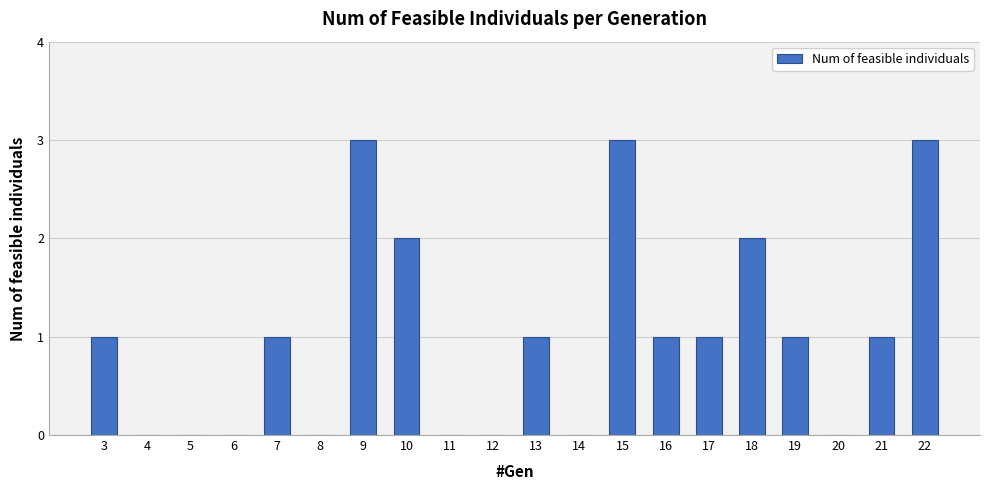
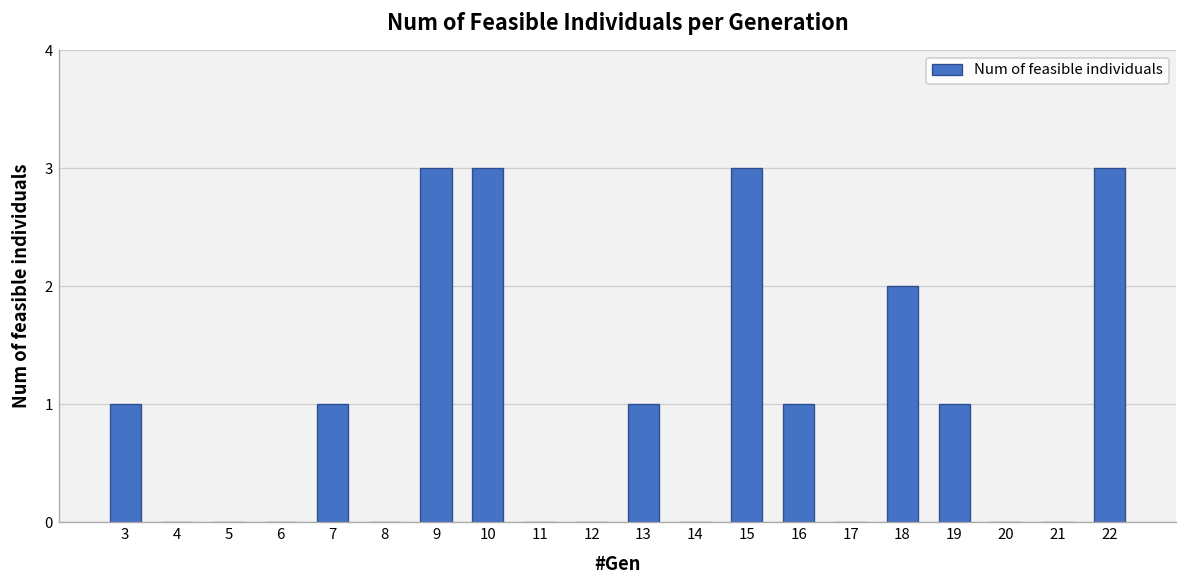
10: 2 -> 3
17: 1 -> 0
21: 1 -> 0
